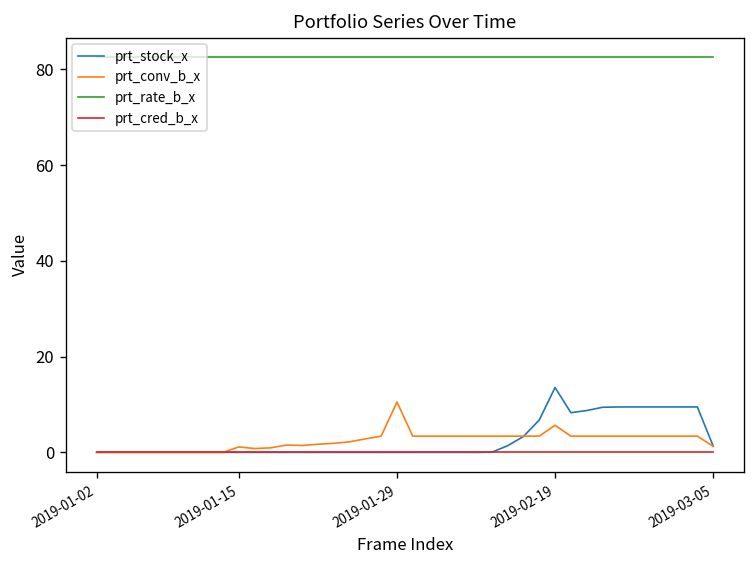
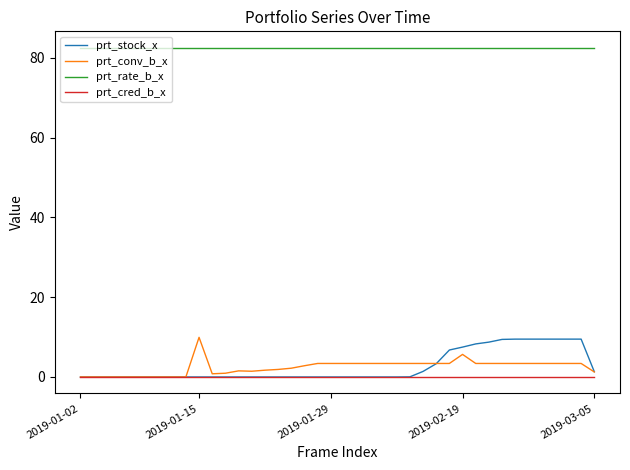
prt_conv_b_x, 2019-01-15: 1 -> 10
prt_conv_b_x, 2019-01-29: 11 -> 3
prt_stock_x, 2019-02-19: 14 -> 7
